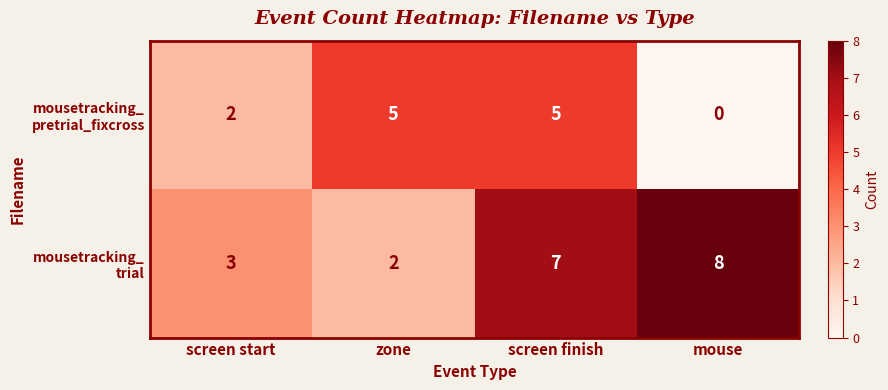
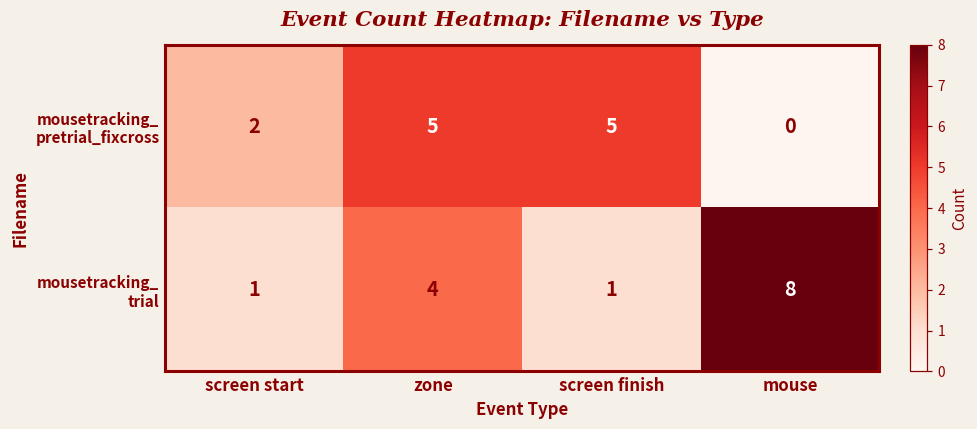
mousetracking_ trial, screen start: 3 -> 1
mousetracking_ trial, zone: 2 -> 4
mousetracking_ trial, screen finish: 7 -> 1
